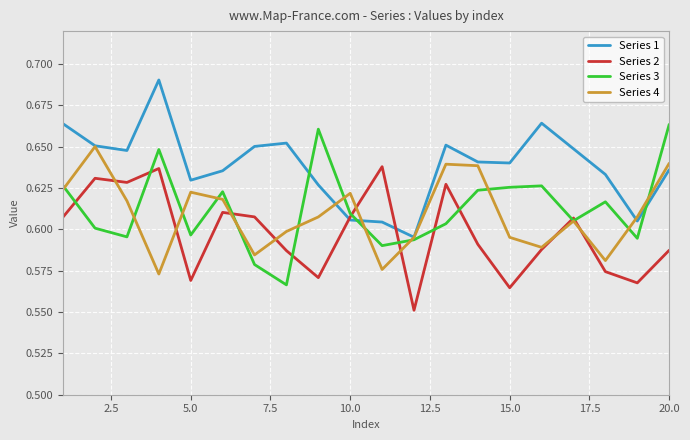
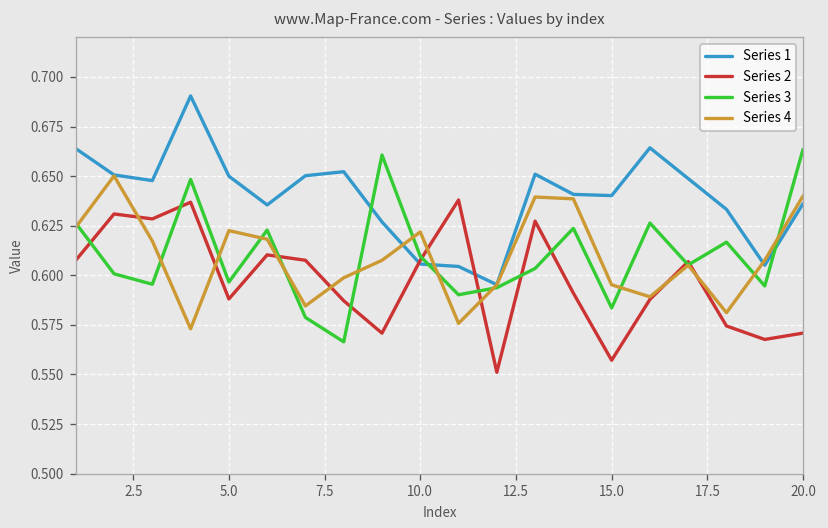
Series 1, 5.0: 0.630 -> 0.650
Series 2, 5.0: 0.569 -> 0.588
Series 2, 15.0: 0.565 -> 0.557
Series 3, 15.0: 0.625 -> 0.584
Series 2, 20.0: 0.587 -> 0.571
